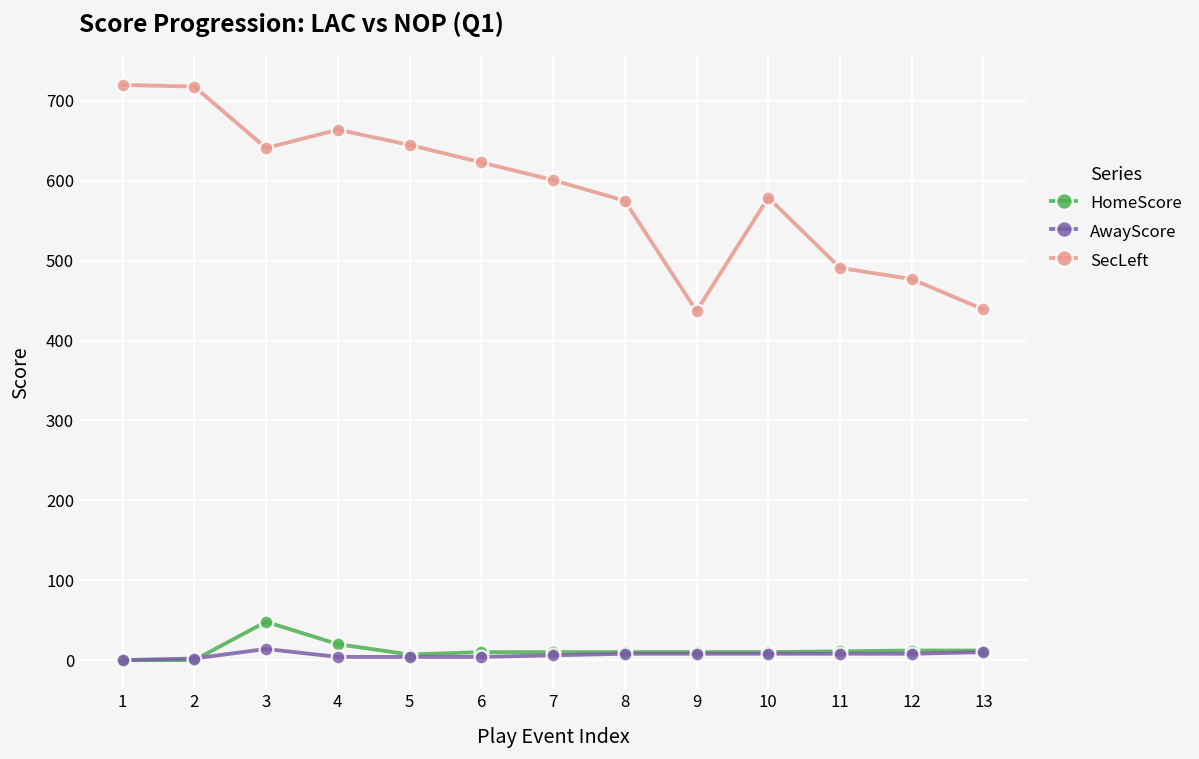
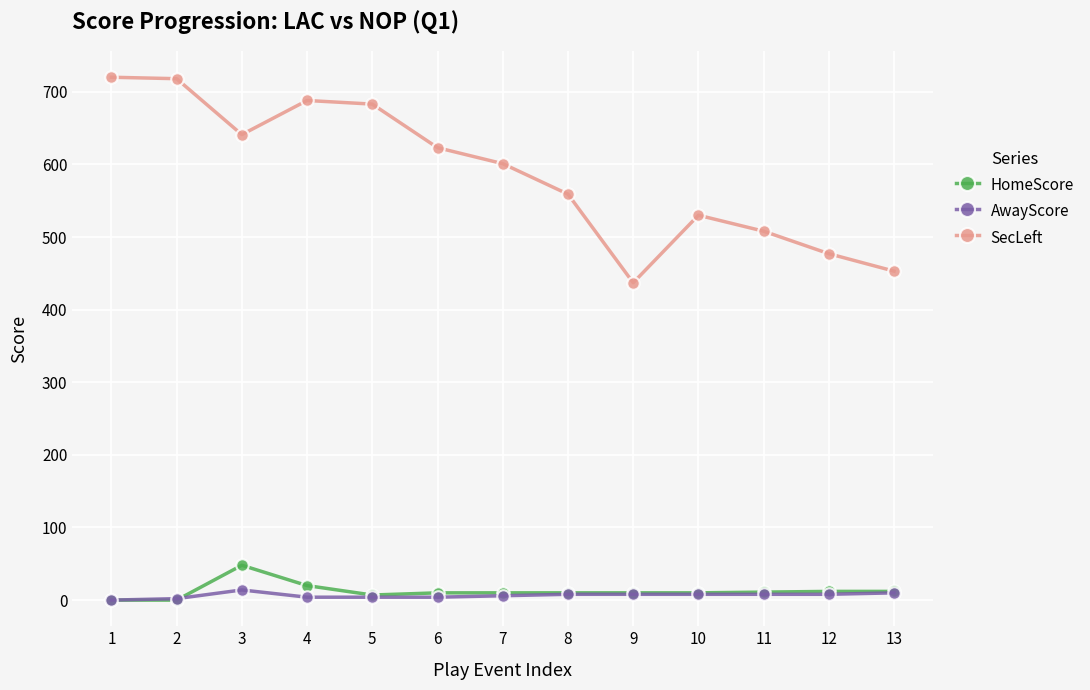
SecLeft, 4: 660 -> 690
SecLeft, 5: 650 -> 680
SecLeft, 8: 580 -> 560
SecLeft, 10: 580 -> 530
SecLeft, 11: 490 -> 510
SecLeft, 13: 440 -> 450
